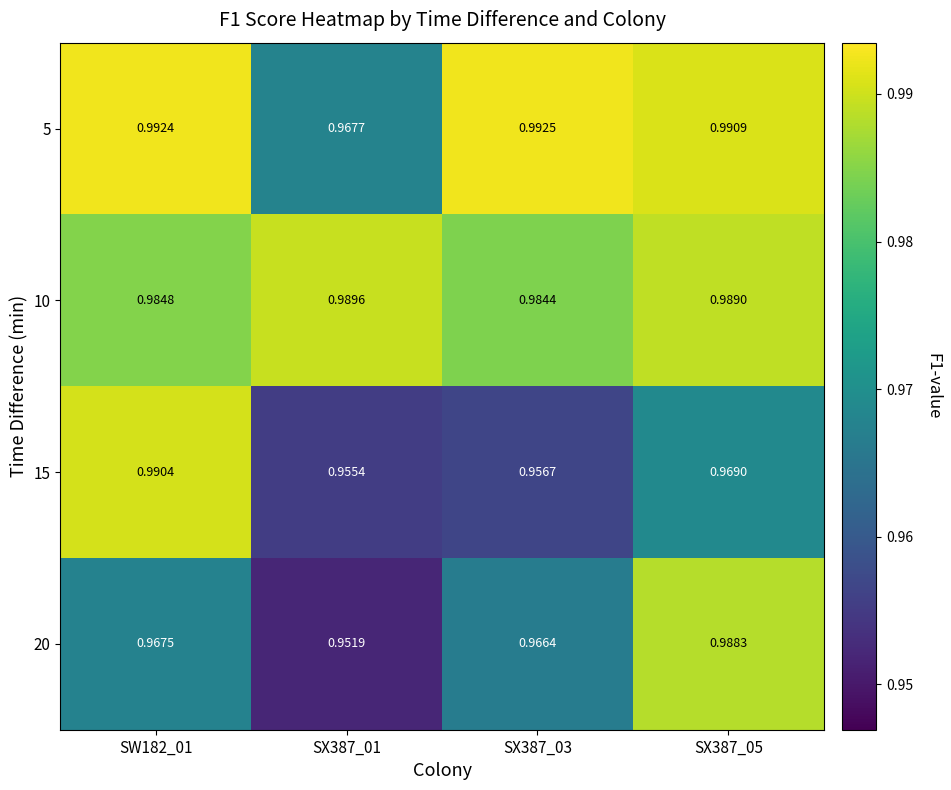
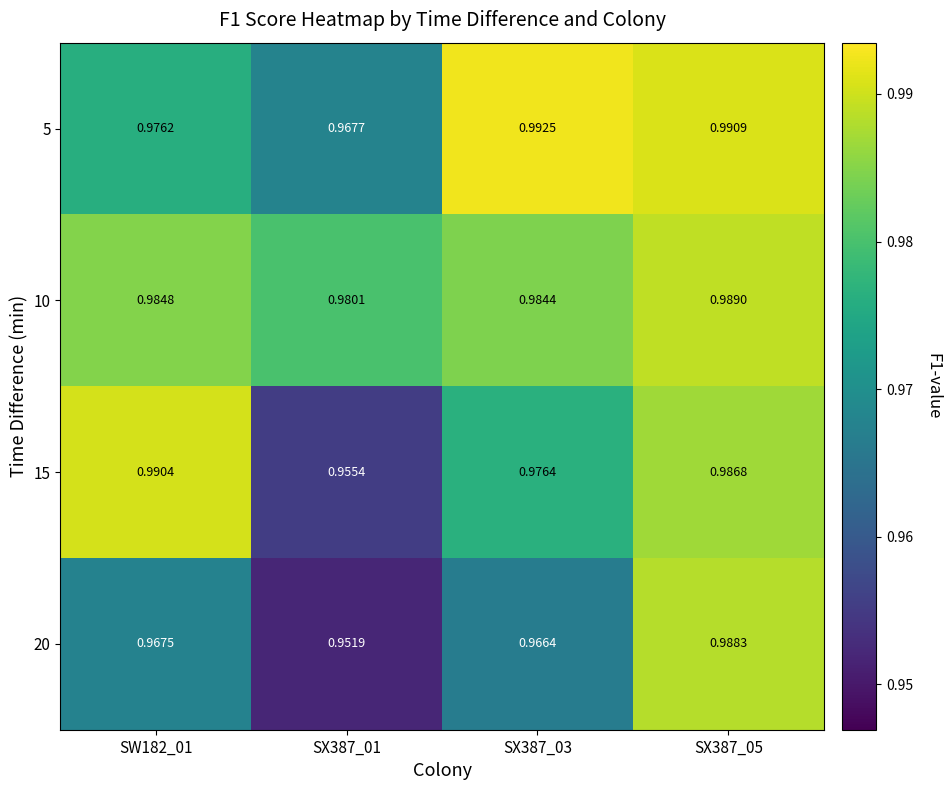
5, SW182_01: 0.9924 -> 0.9762
10, SX387_01: 0.9896 -> 0.9801
15, SX387_03: 0.9567 -> 0.9764
15, SX387_05: 0.9690 -> 0.9868
